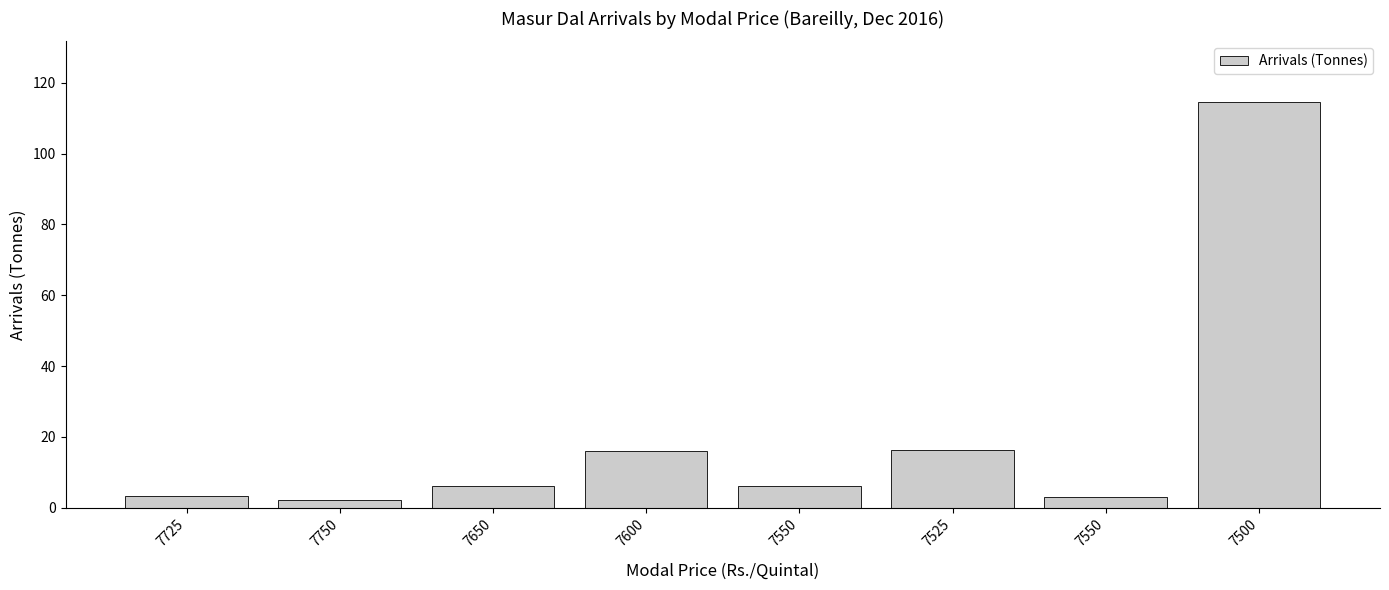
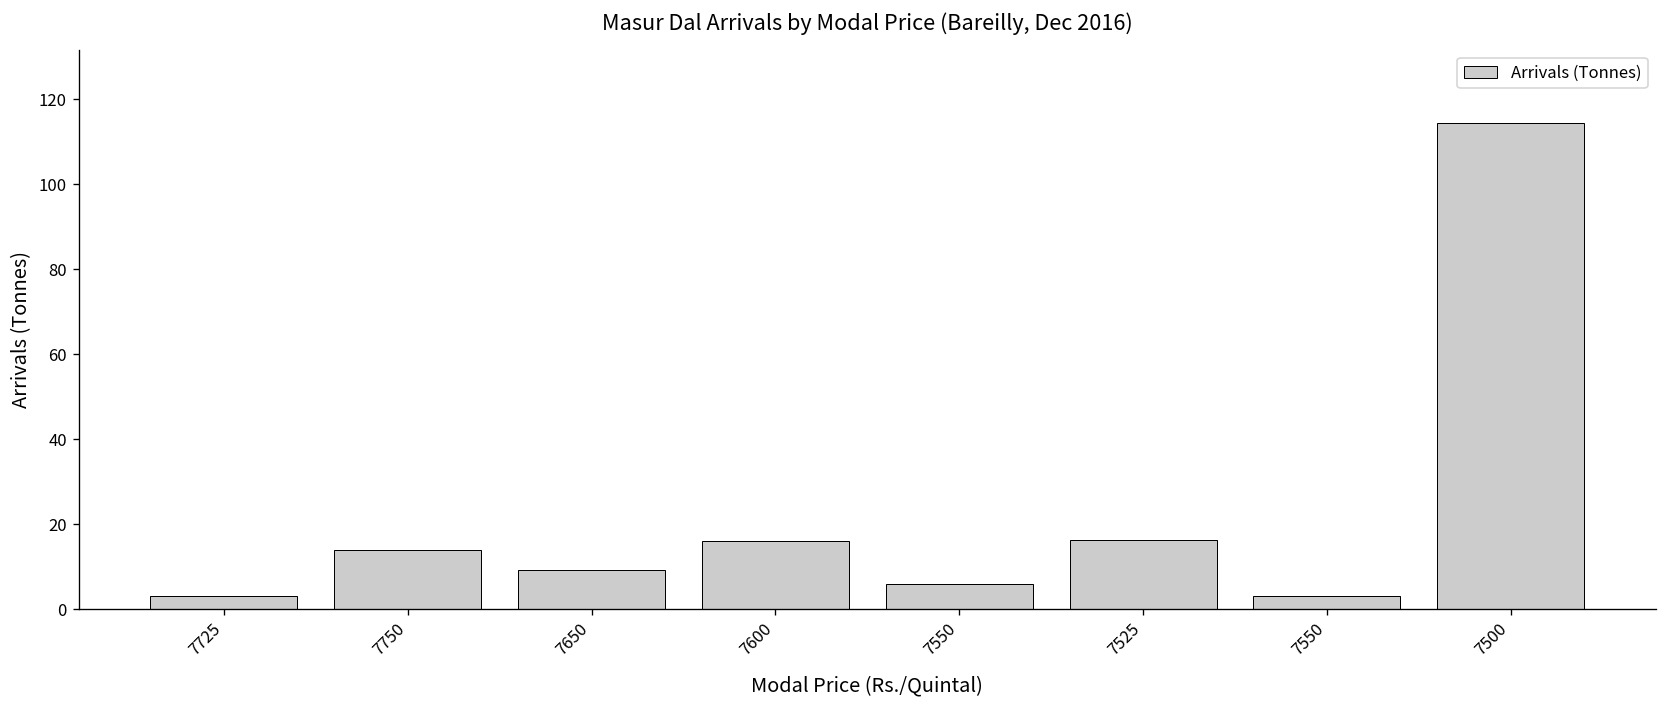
7750: 2 -> 14
7650: 6 -> 9
